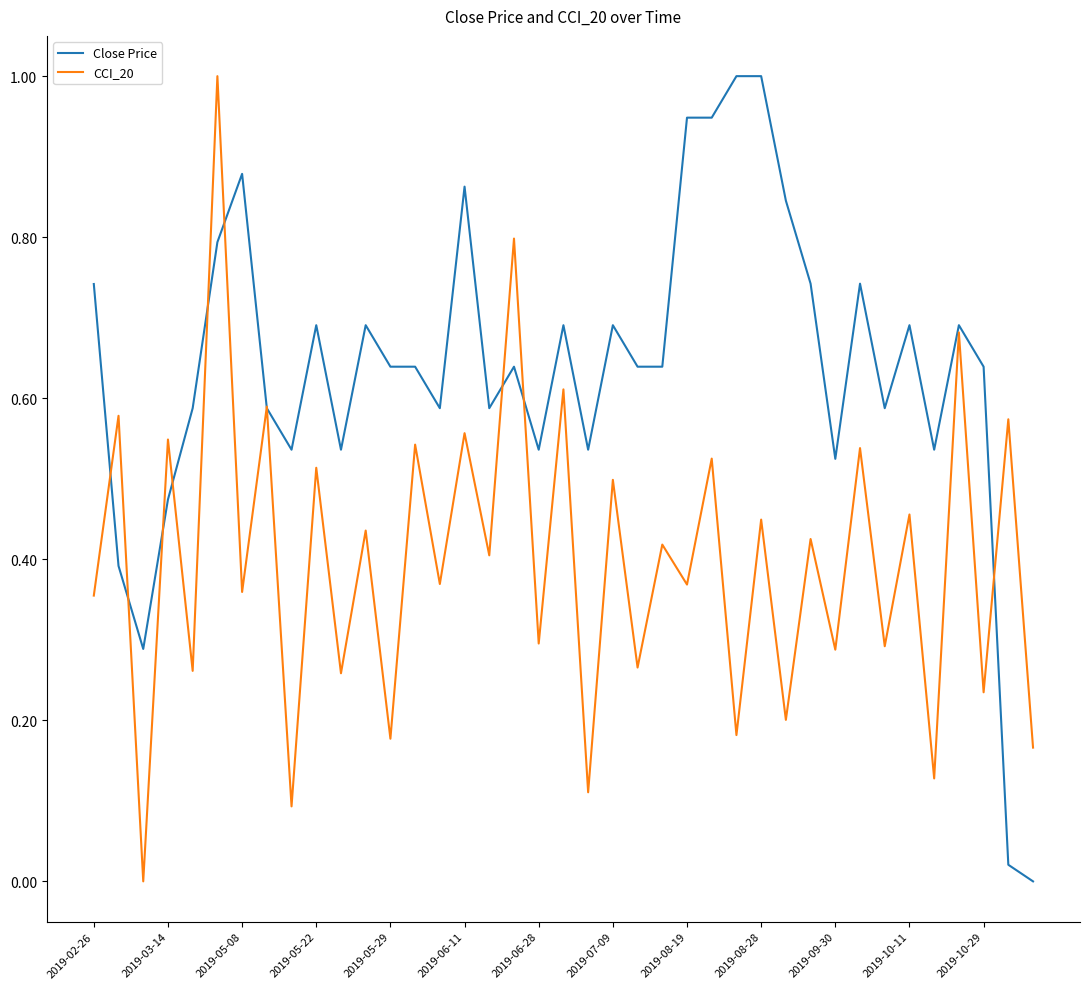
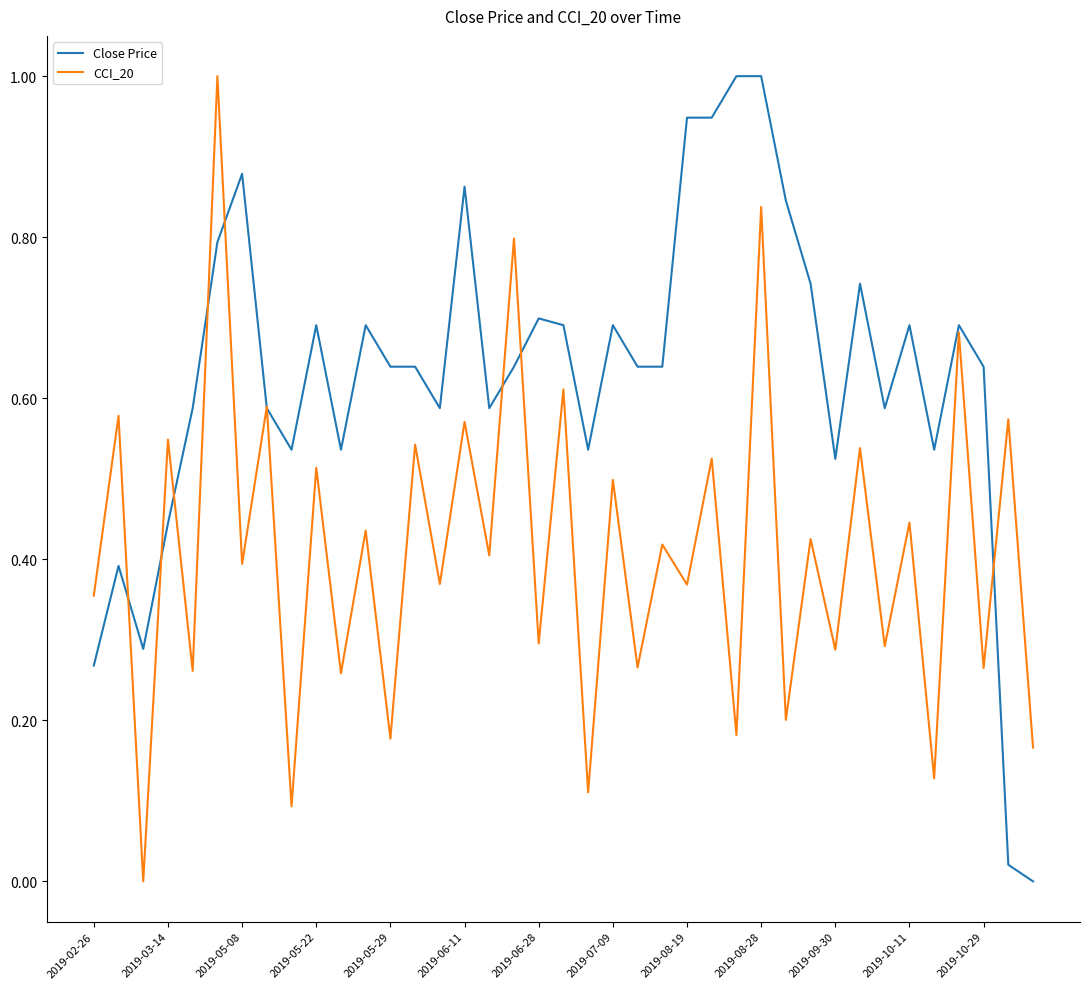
Close Price, 2019-02-26: 0.74 -> 0.27
Close Price, 2019-03-14: 0.47 -> 0.44
CCI_20, 2019-05-08: 0.36 -> 0.39
CCI_20, 2019-06-11: 0.56 -> 0.57
Close Price, 2019-06-28: 0.54 -> 0.70
CCI_20, 2019-08-28: 0.45 -> 0.84
CCI_20, 2019-10-11: 0.46 -> 0.45
CCI_20, 2019-10-29: 0.23 -> 0.26
